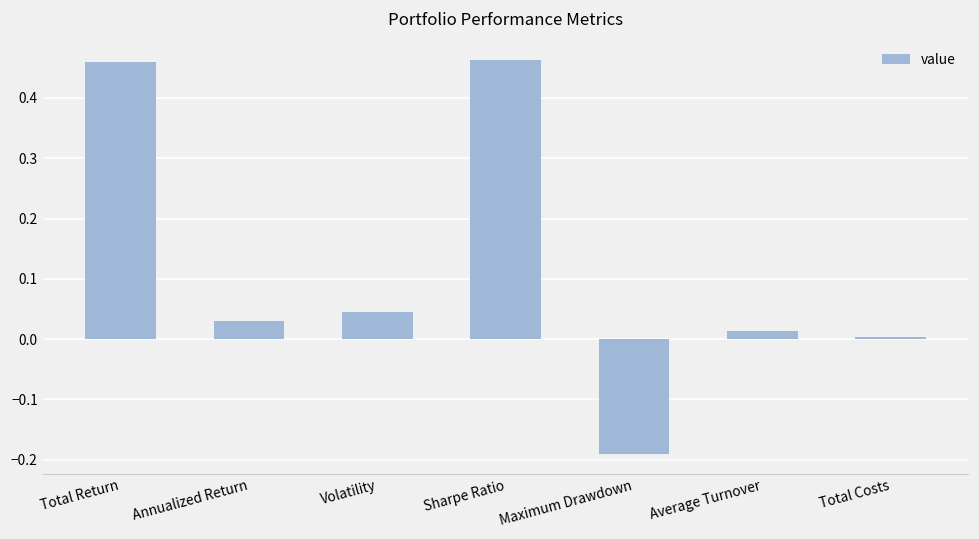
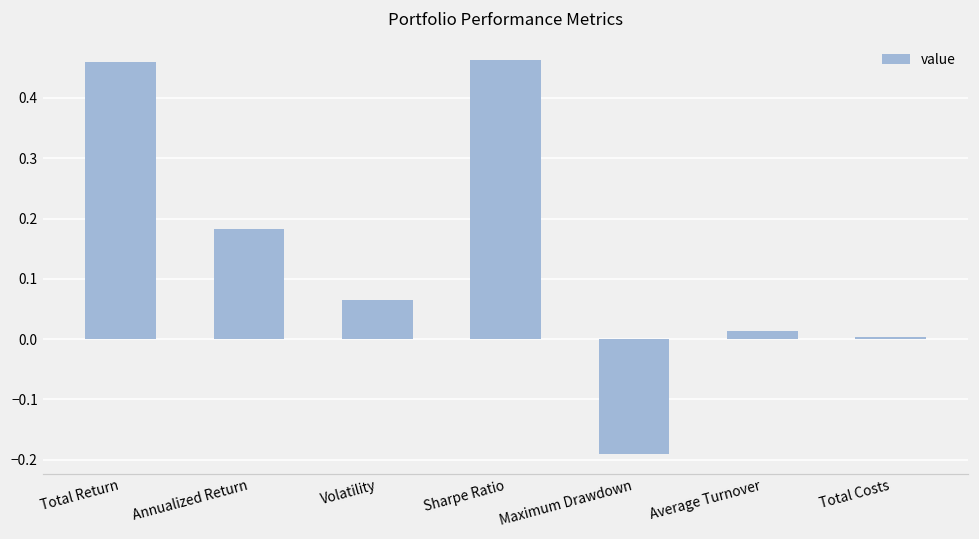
Annualized Return: 0.03 -> 0.18
Volatility: 0.04 -> 0.06
